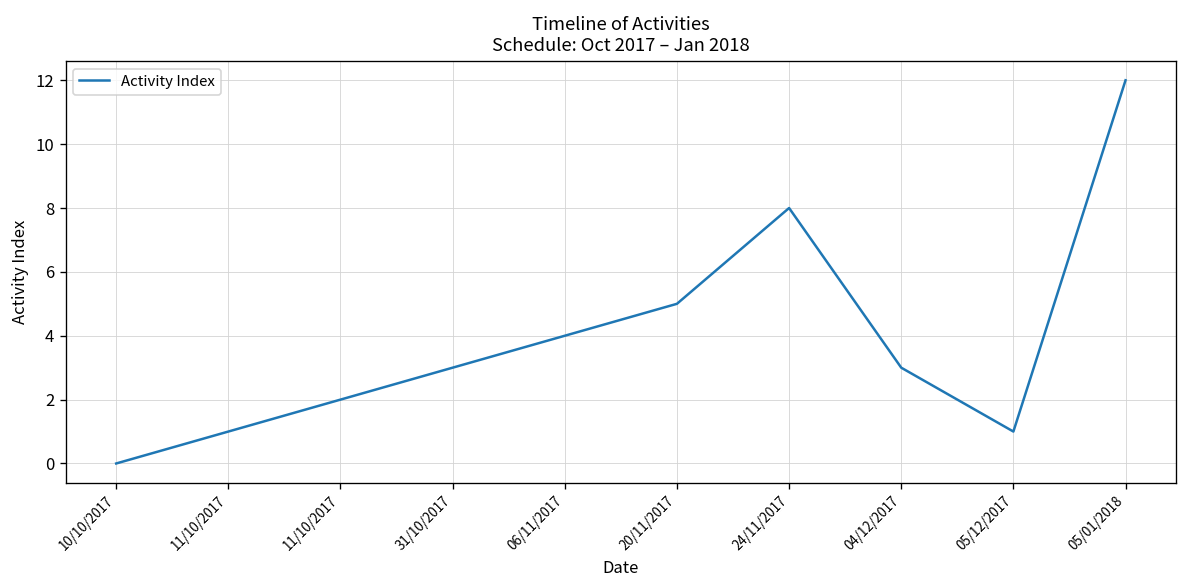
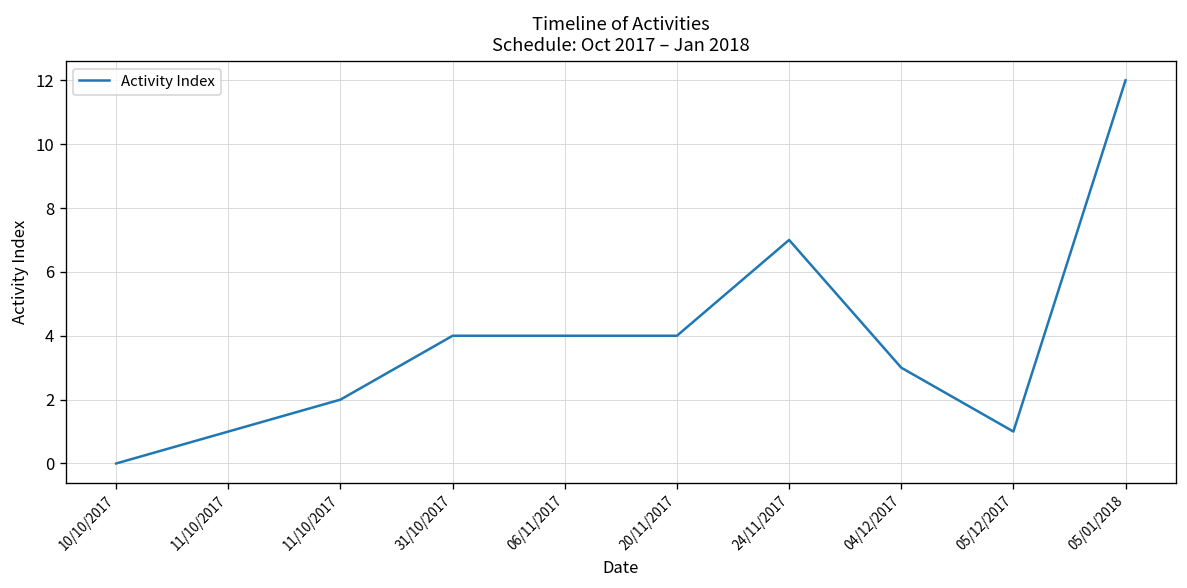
31/10/2017: 3 -> 4
20/11/2017: 5 -> 4
24/11/2017: 8 -> 7
